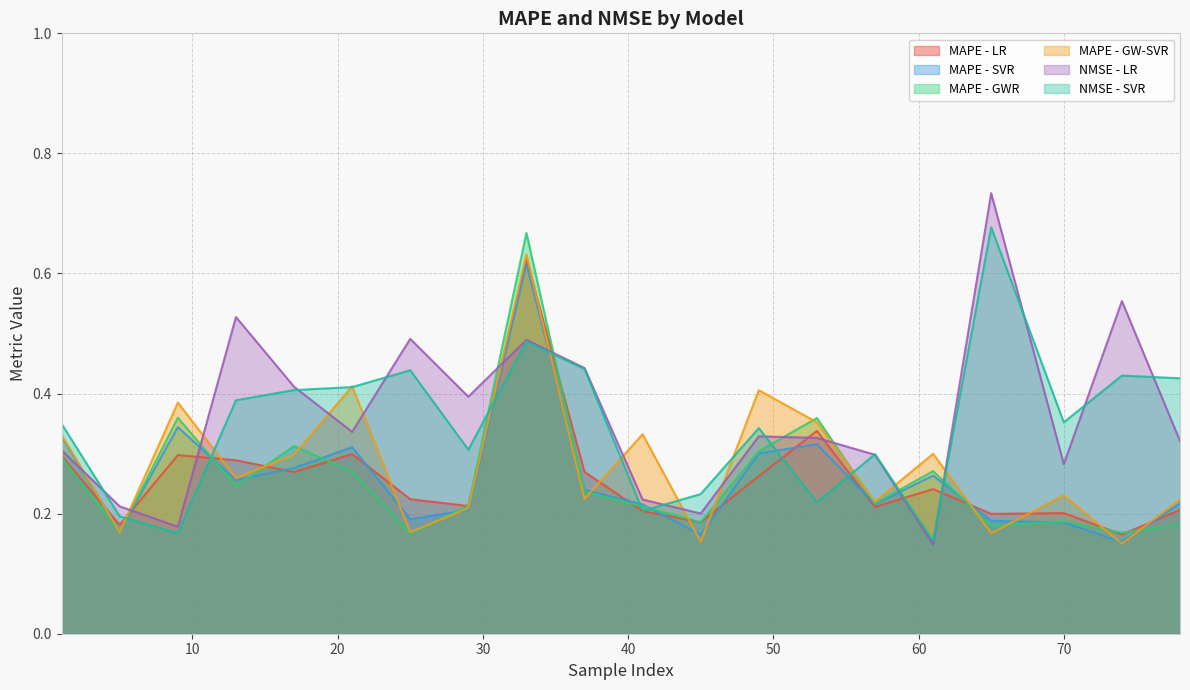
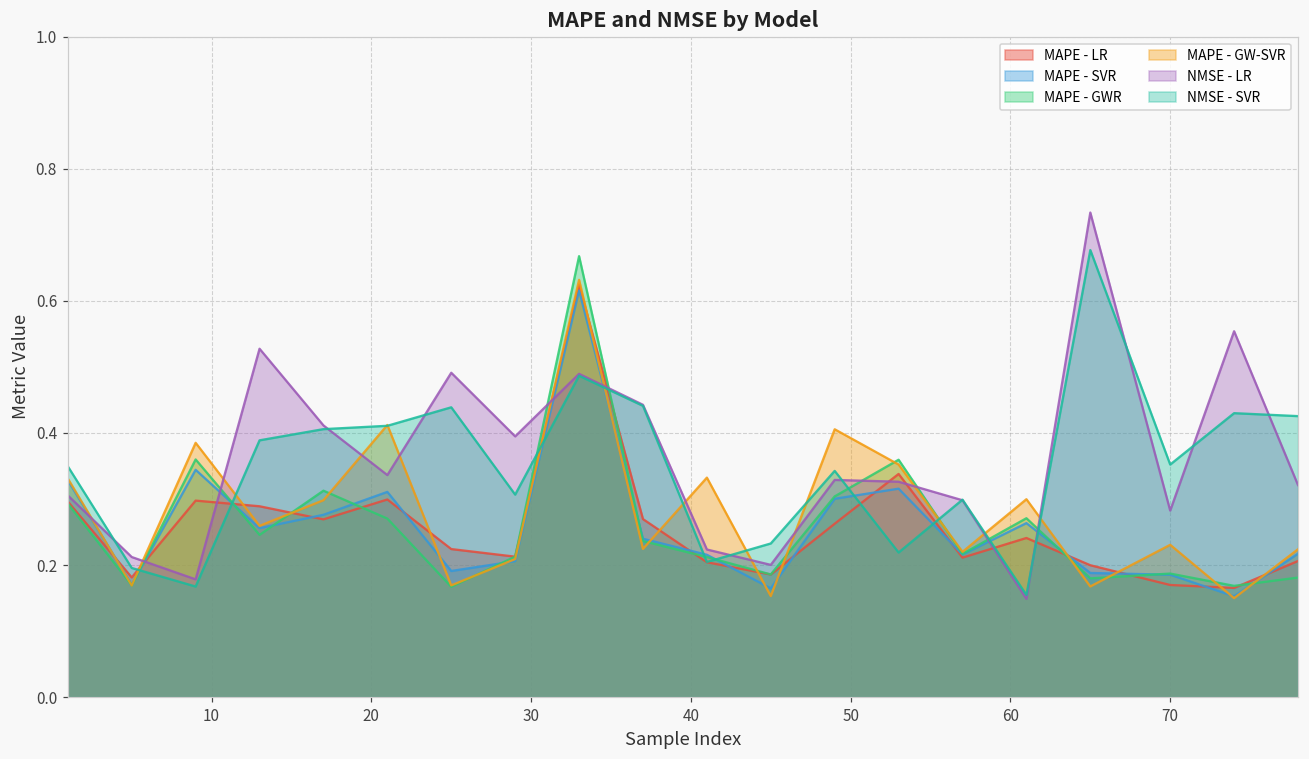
MAPE - LR, 70: 0.20 -> 0.17
